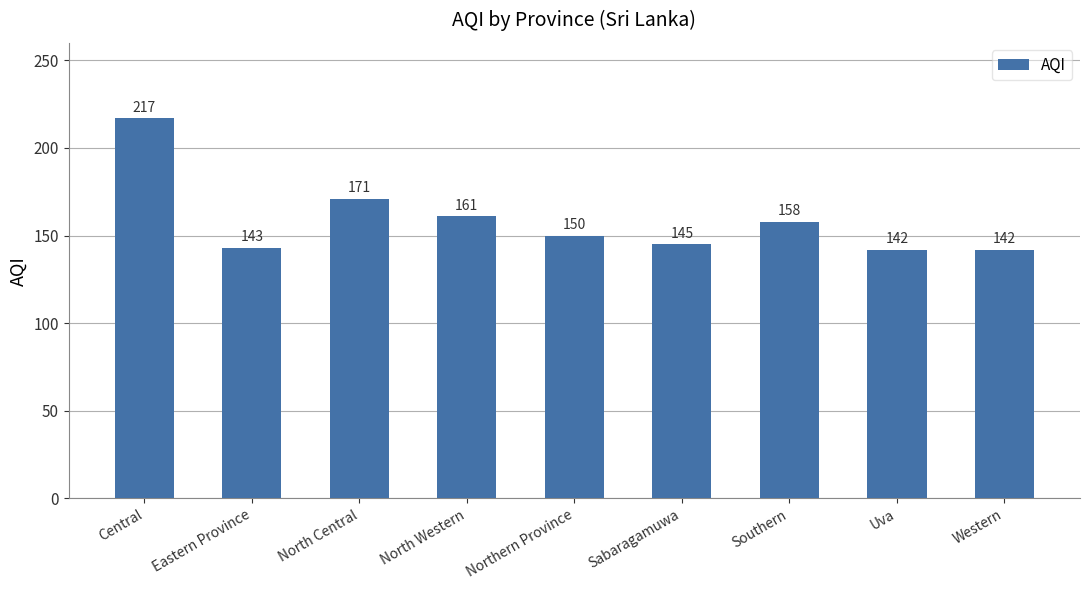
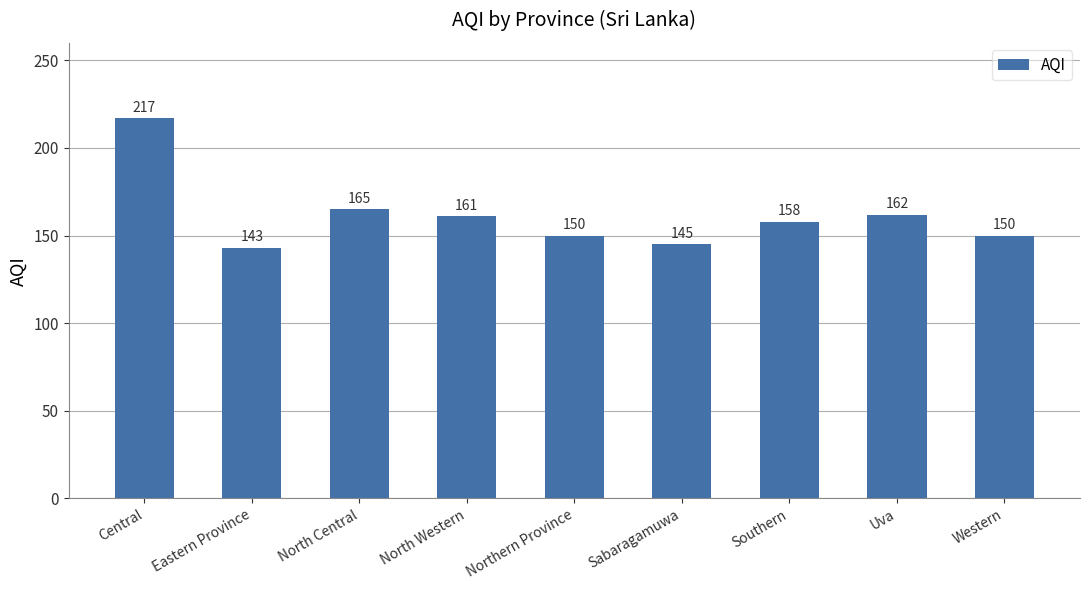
North Central: 171 -> 165
Uva: 142 -> 162
Western: 142 -> 150
